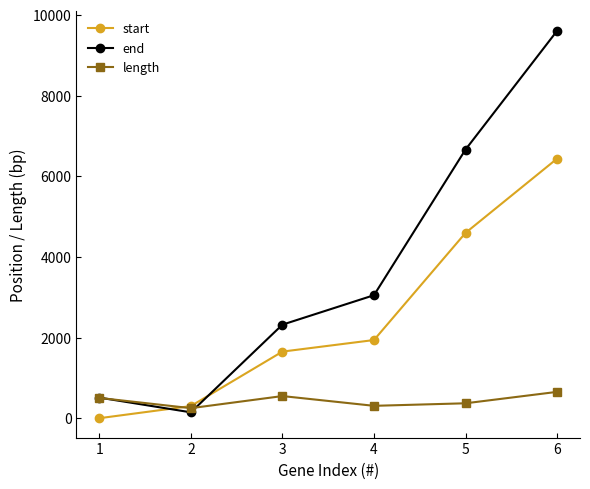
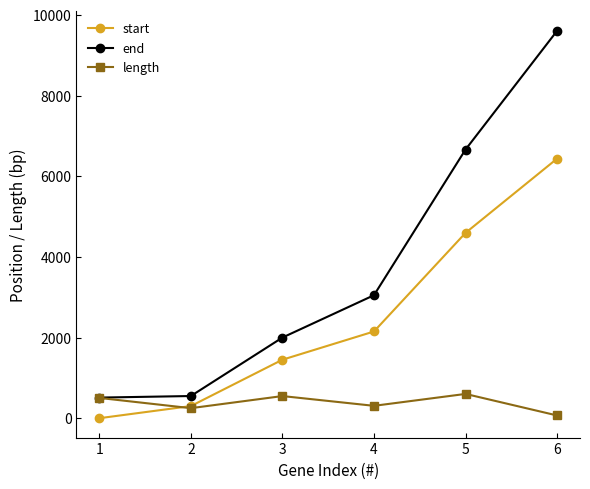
end, 2: 100 -> 600
start, 3: 1700 -> 1500
end, 3: 2300 -> 2000
start, 4: 1900 -> 2200
length, 5: 400 -> 600
length, 6: 700 -> 100
